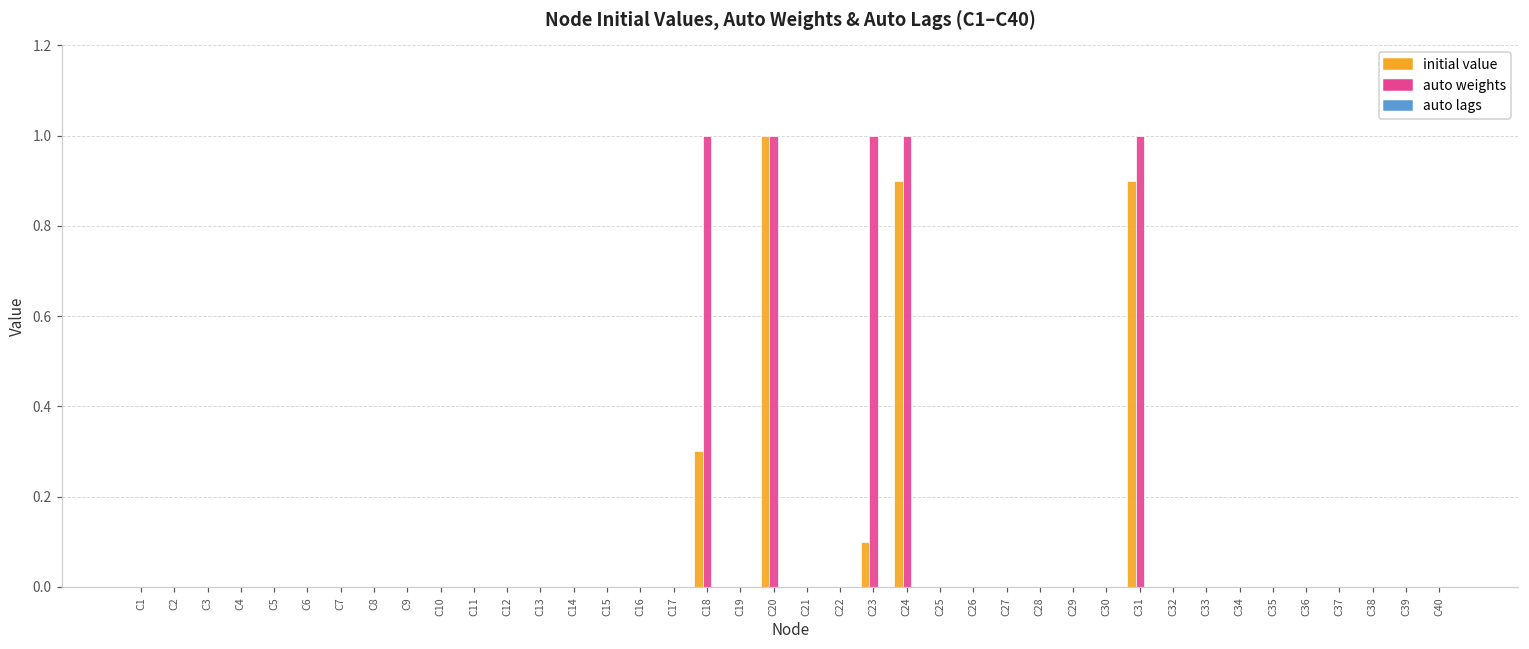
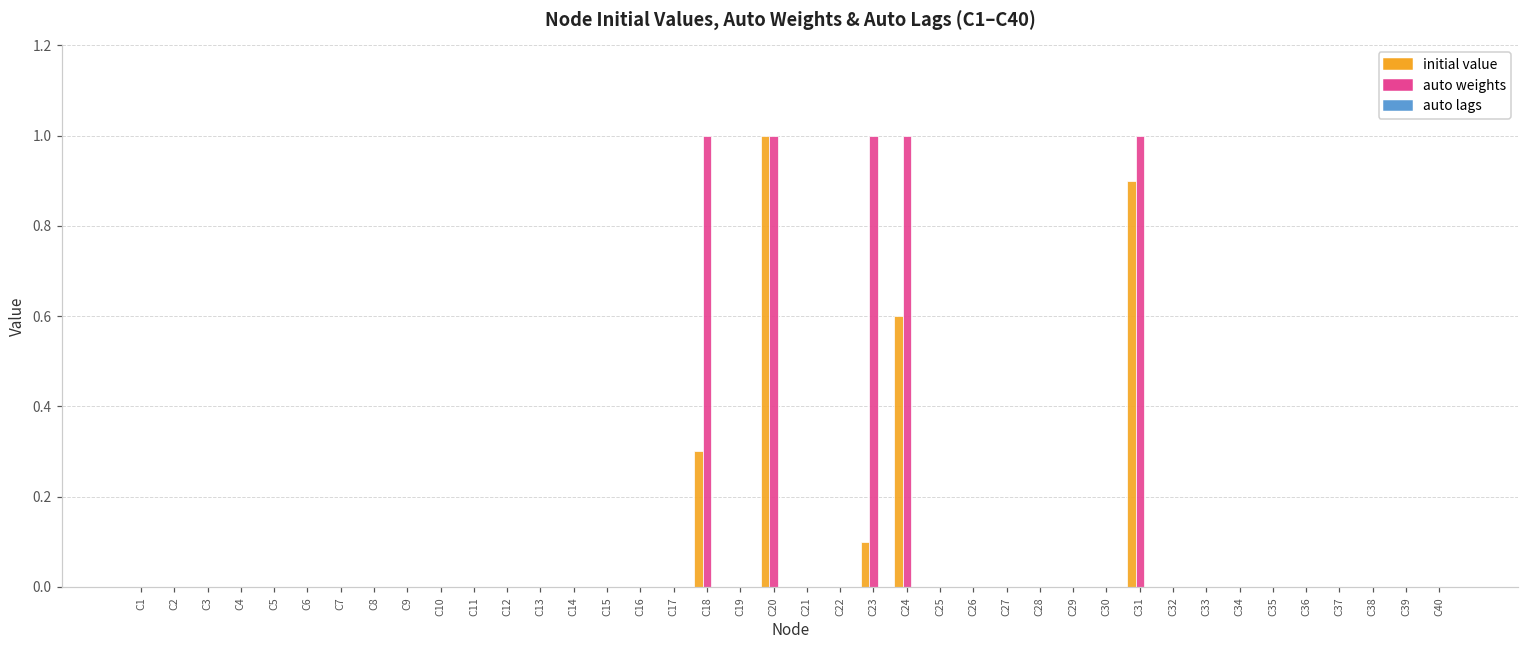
initial value, C24: 0.9 -> 0.6
